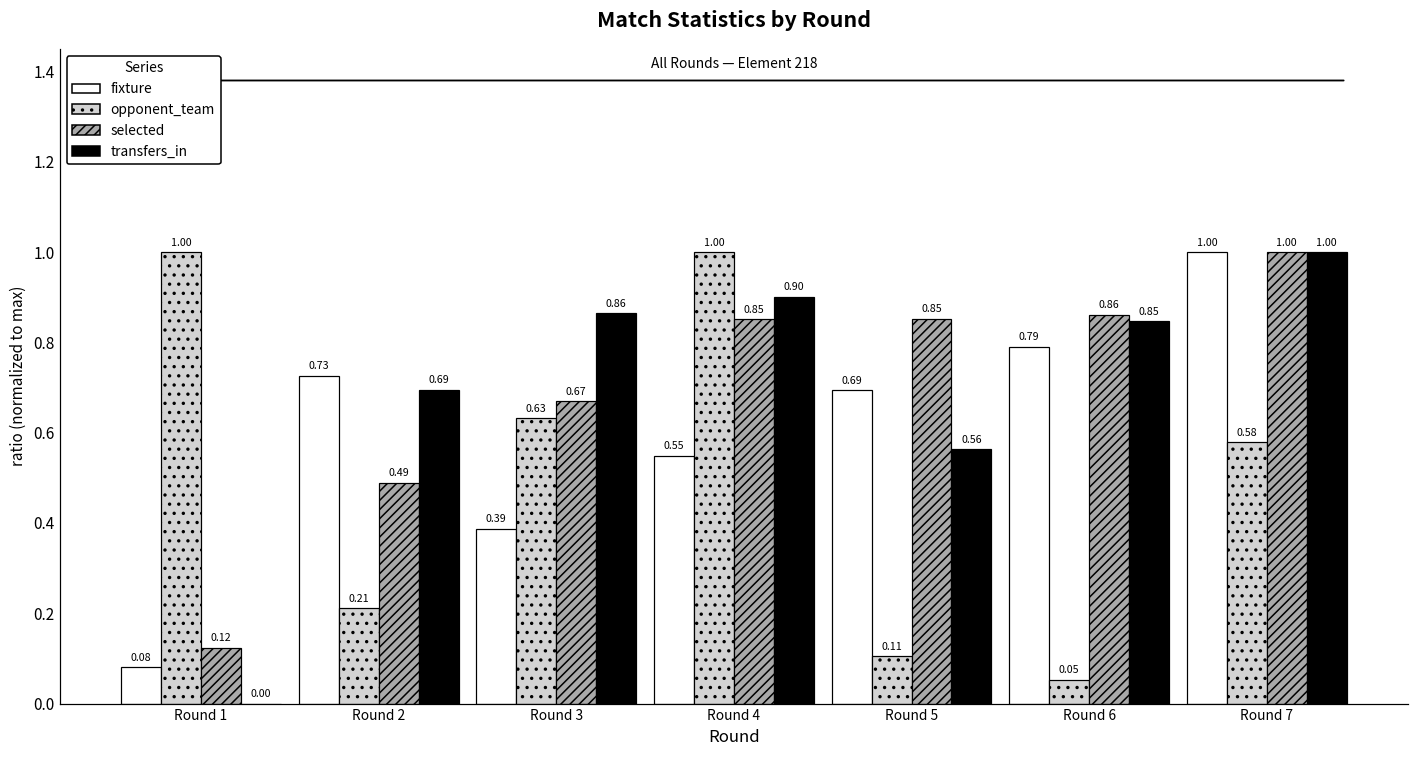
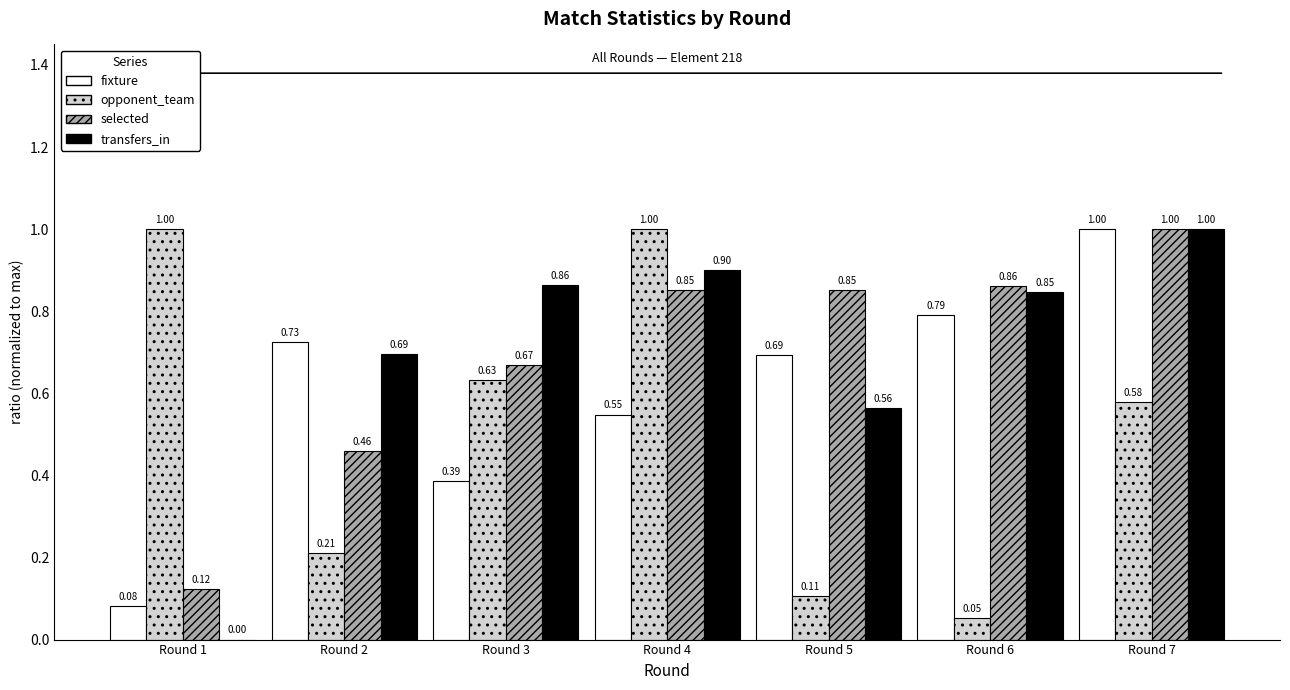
selected, Round 2: 0.49 -> 0.46
